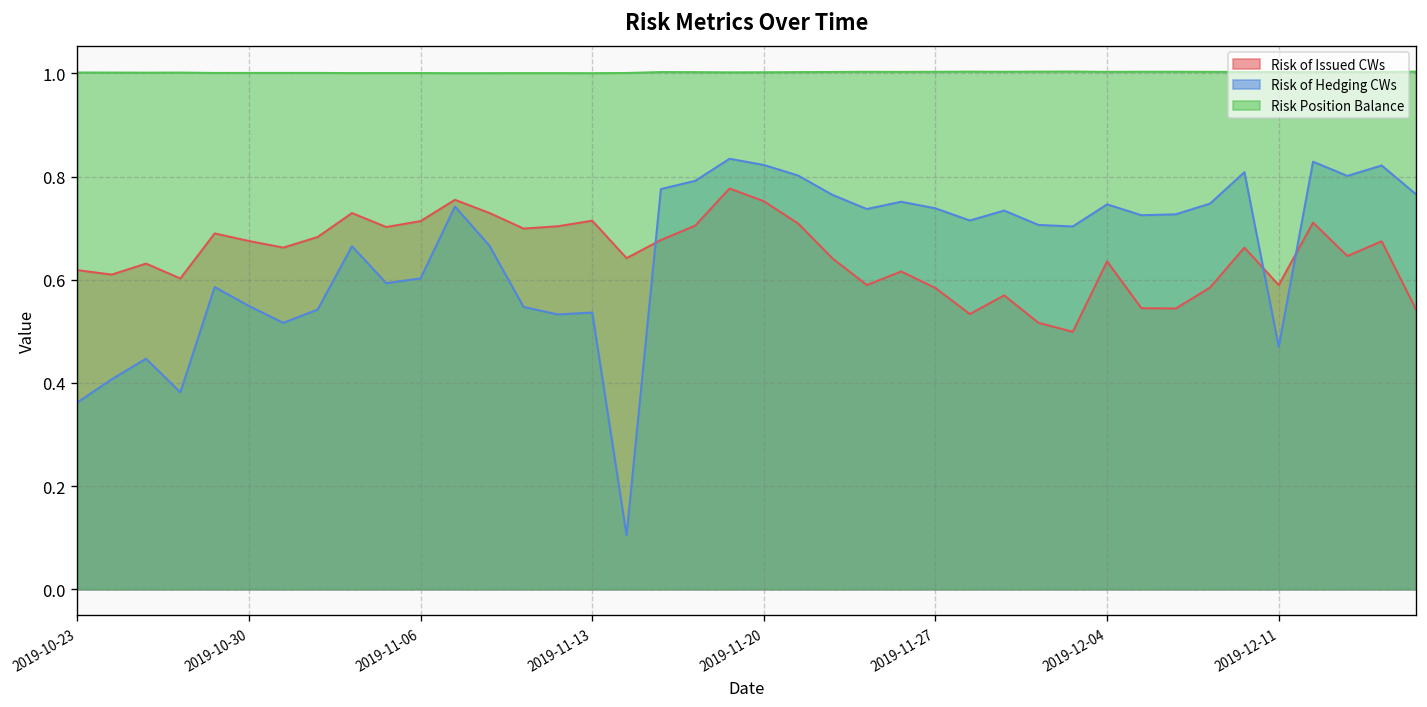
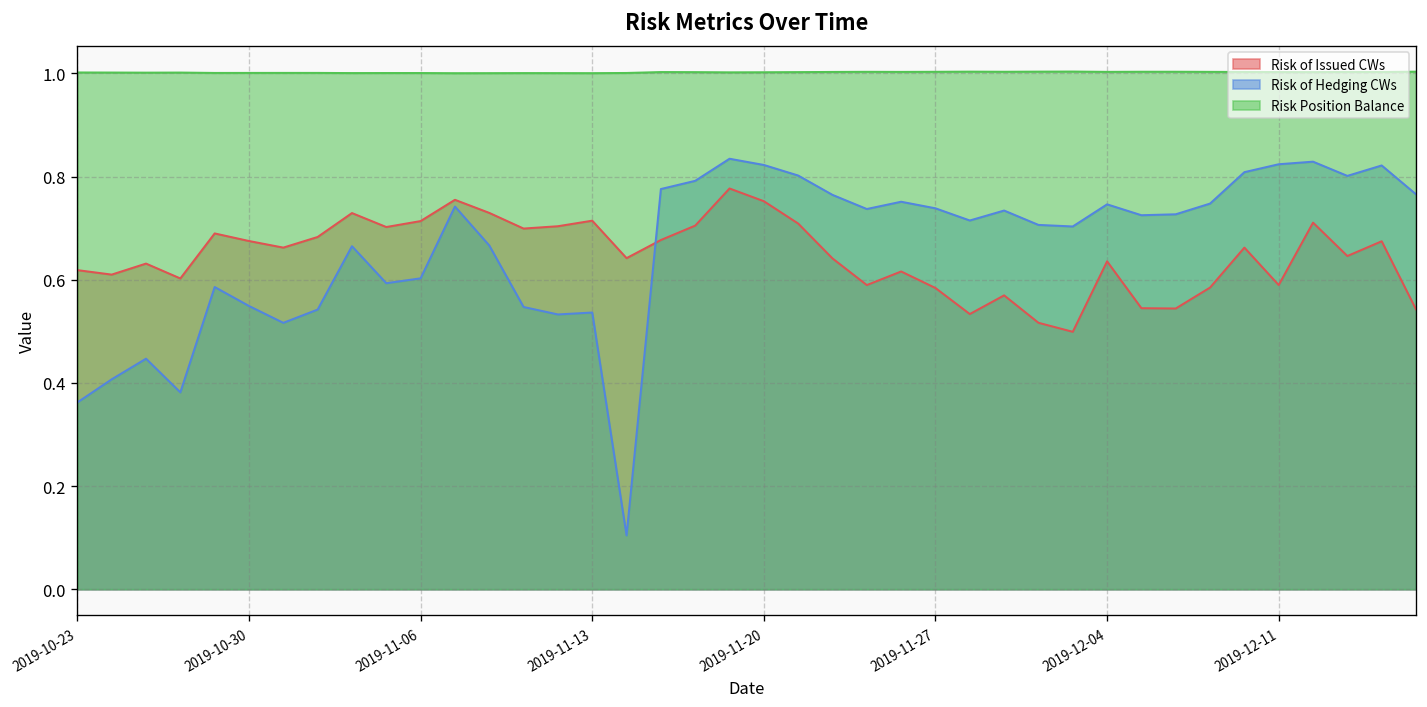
Risk of Hedging CWs, 2019-12-11: 0.47 -> 0.82
